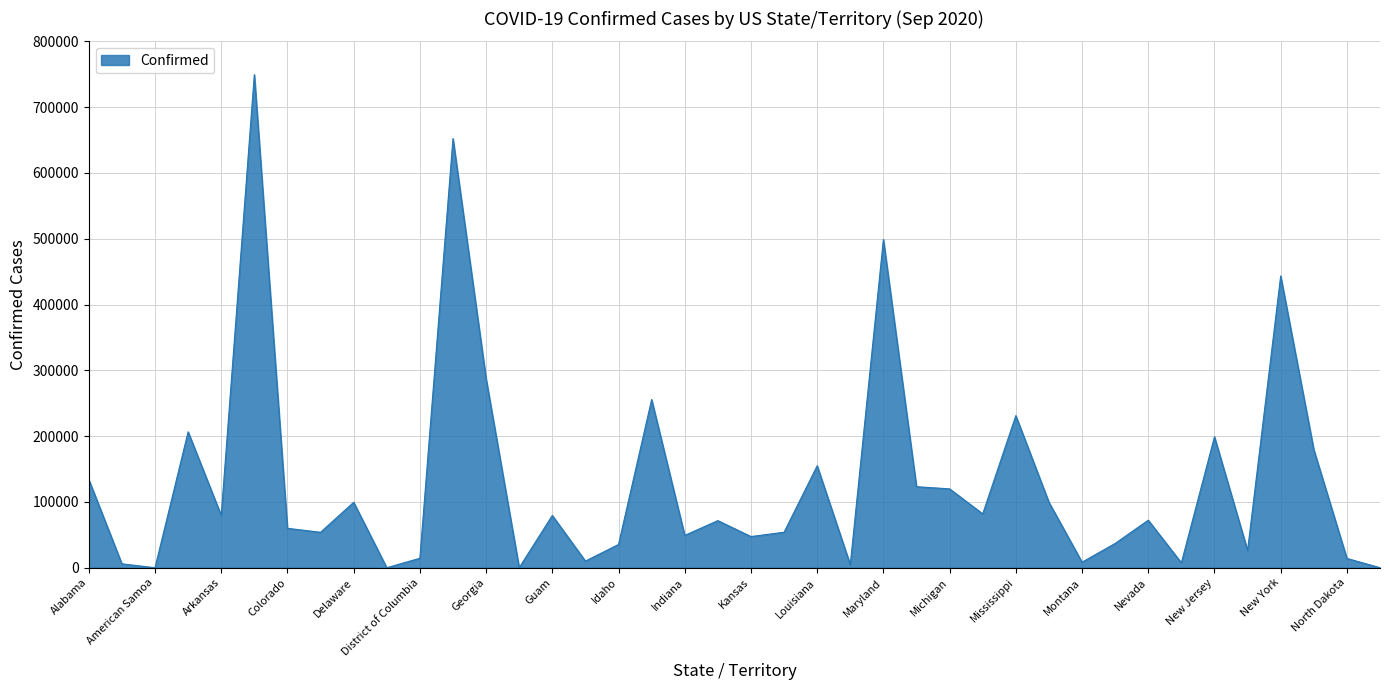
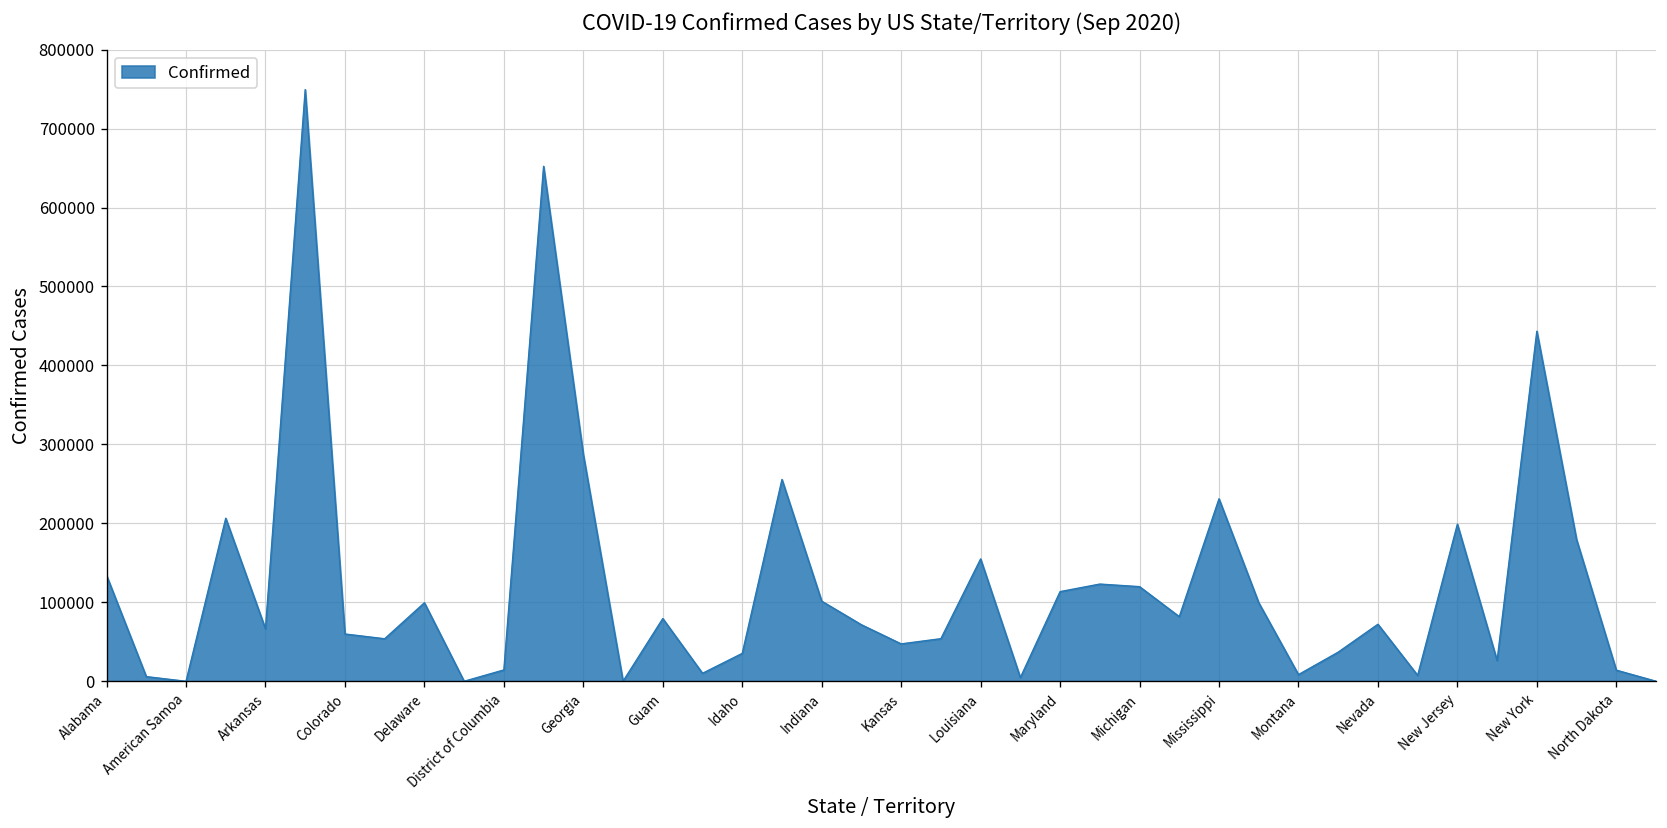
Arkansas: 80000 -> 70000
Indiana: 50000 -> 100000
Maryland: 500000 -> 110000
